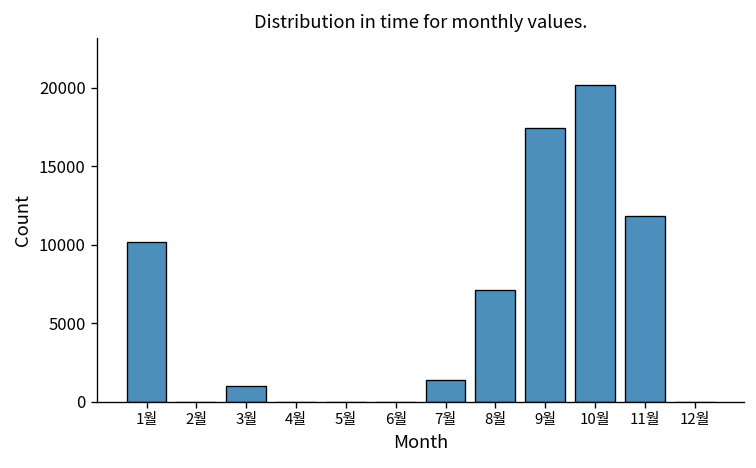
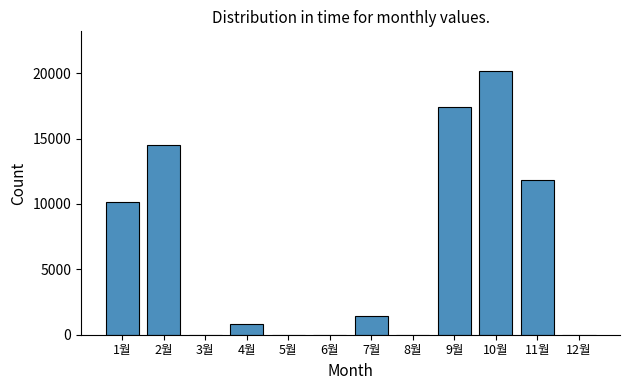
2월: 0 -> 14500
3월: 1000 -> 0
4월: 0 -> 900
8월: 7100 -> 0
